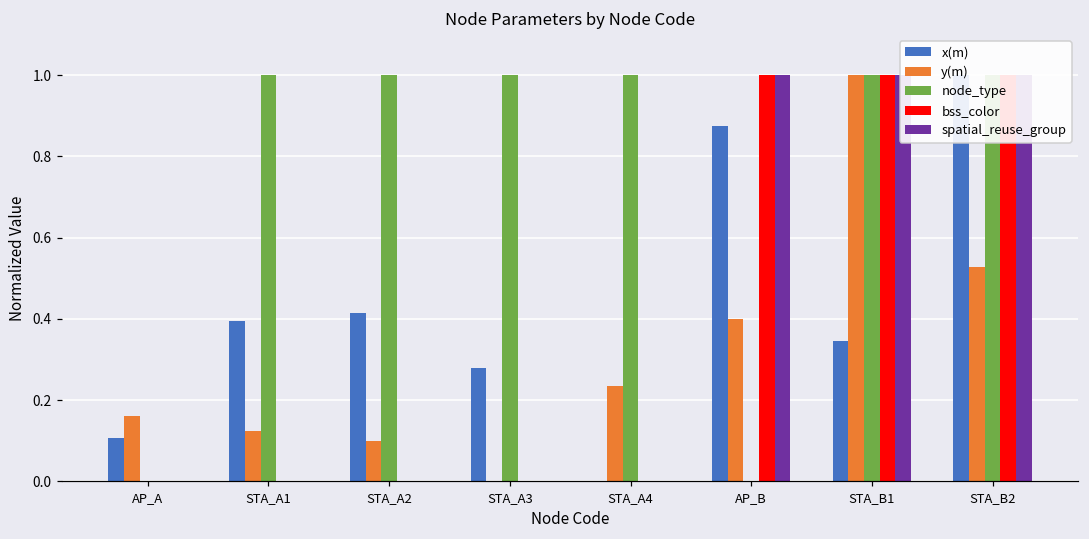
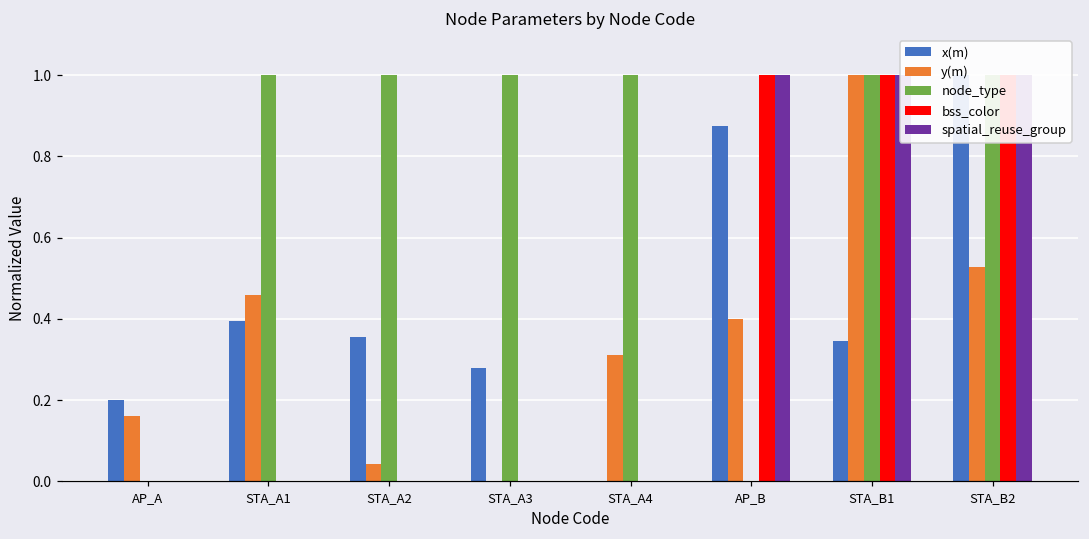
x(m), AP_A: 0.11 -> 0.20
y(m), STA_A1: 0.12 -> 0.46
x(m), STA_A2: 0.41 -> 0.36
y(m), STA_A2: 0.10 -> 0.04
y(m), STA_A4: 0.23 -> 0.31
